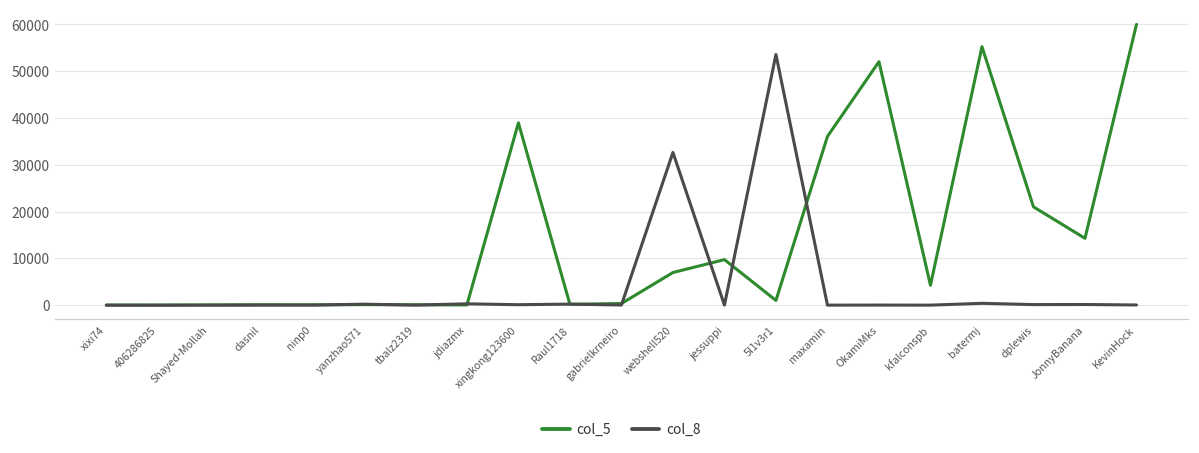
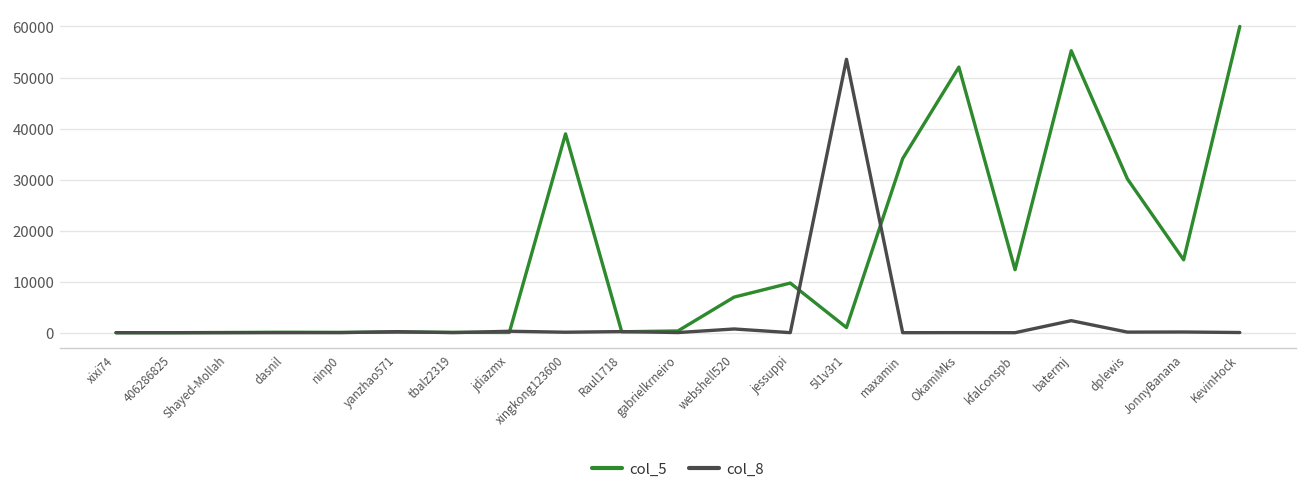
col_8, webshell520: 33000 -> 1000
col_5, maxamin: 36000 -> 34000
col_5, kfalconspb: 4000 -> 12000
col_8, batermj: 0 -> 2000
col_5, dplewis: 21000 -> 30000
